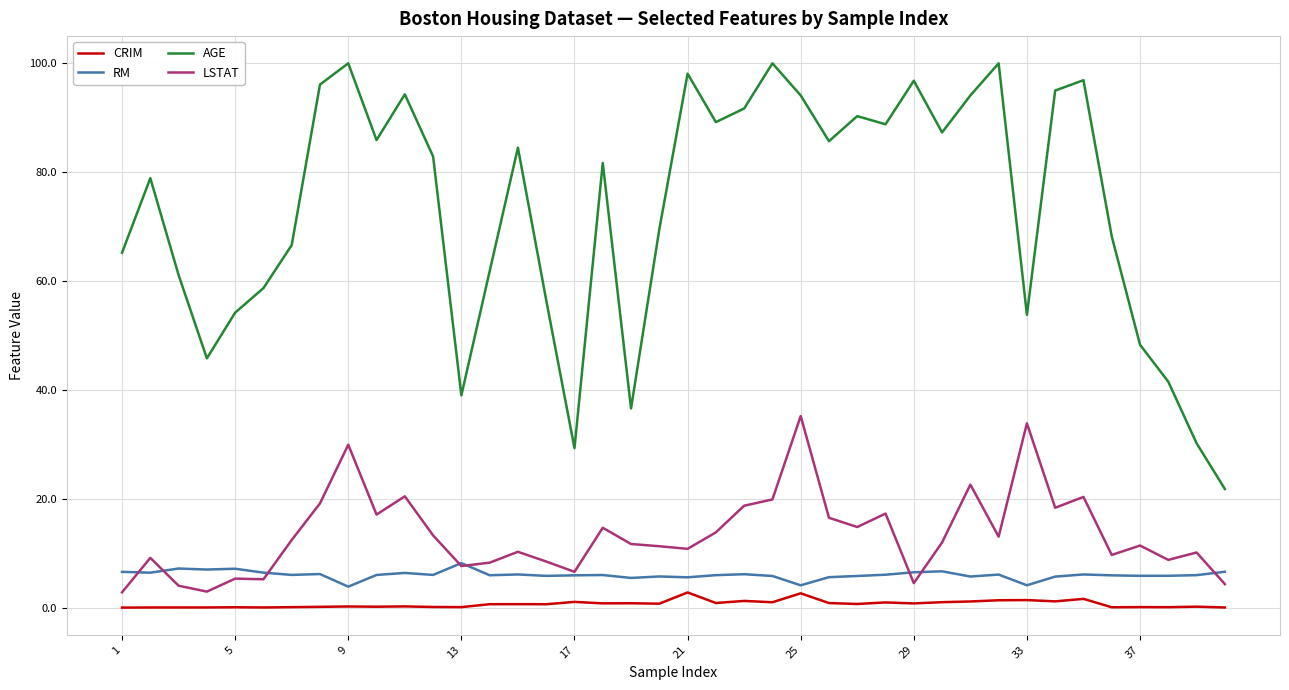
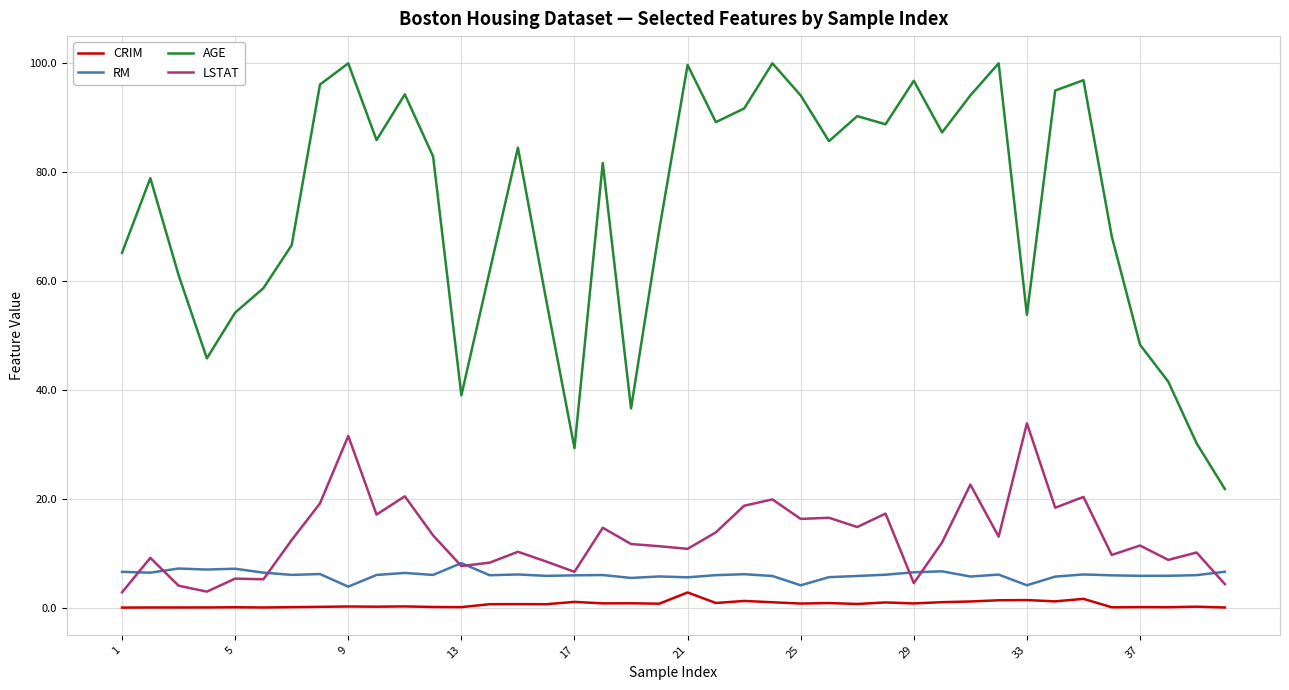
LSTAT, 9: 30 -> 32
AGE, 21: 98 -> 100
CRIM, 25: 3 -> 1
LSTAT, 25: 35 -> 16
